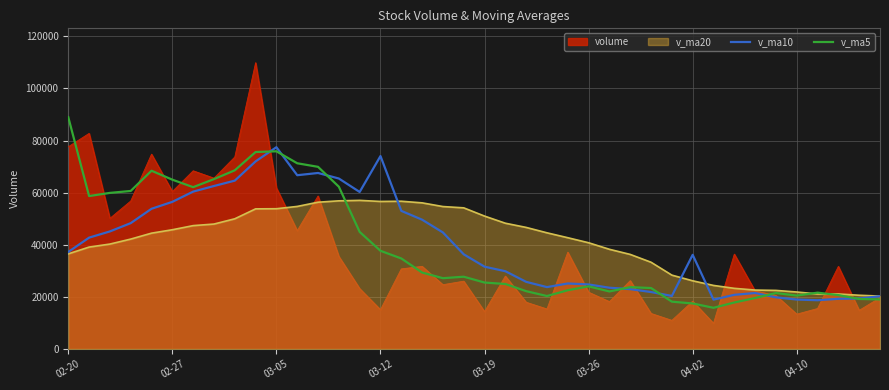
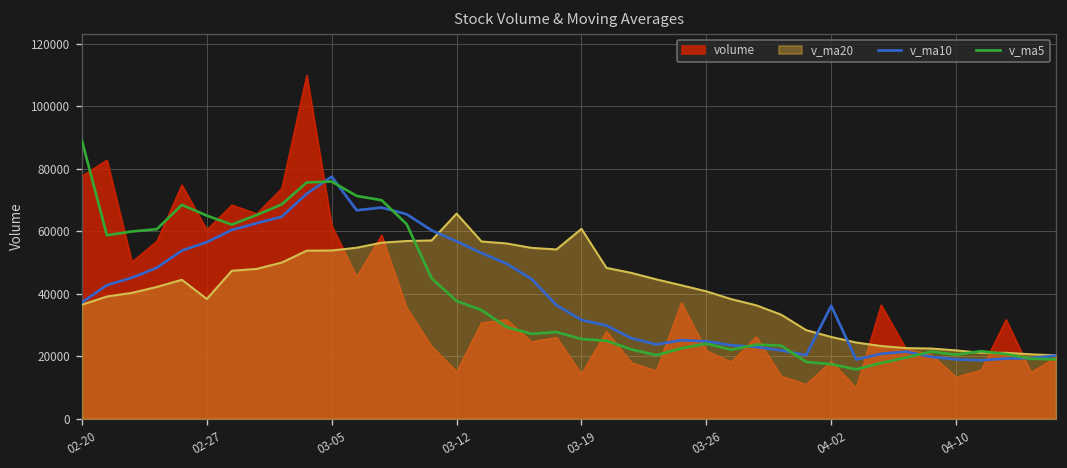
v_ma20, 02-27: 46000 -> 38000
v_ma20, 03-12: 57000 -> 66000
v_ma10, 03-12: 74000 -> 57000
v_ma20, 03-19: 51000 -> 61000
